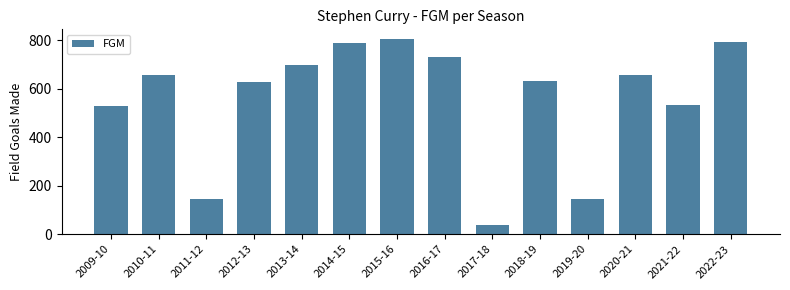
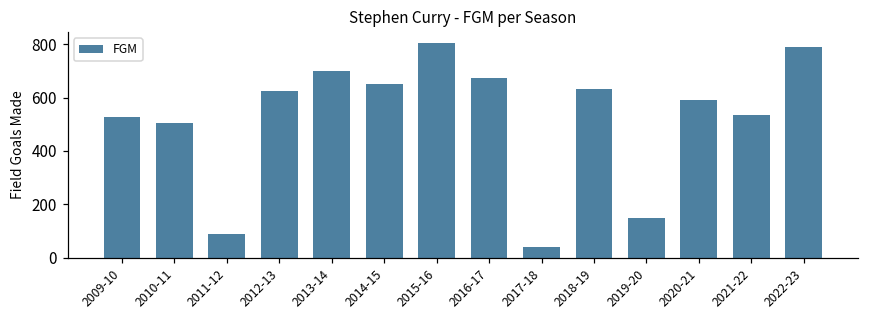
2010-11: 660 -> 510
2011-12: 150 -> 90
2014-15: 790 -> 650
2016-17: 730 -> 680
2020-21: 660 -> 590
